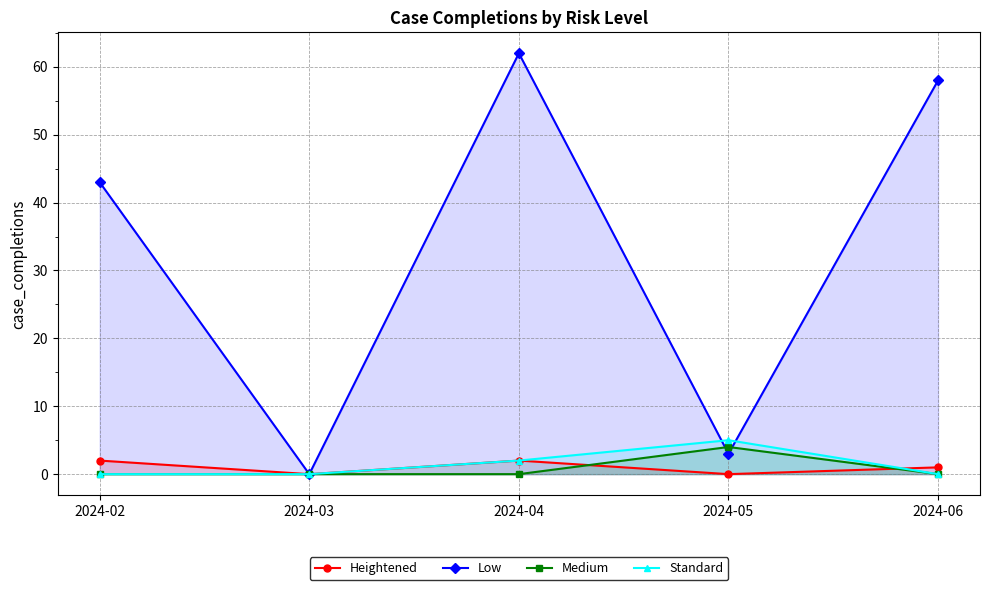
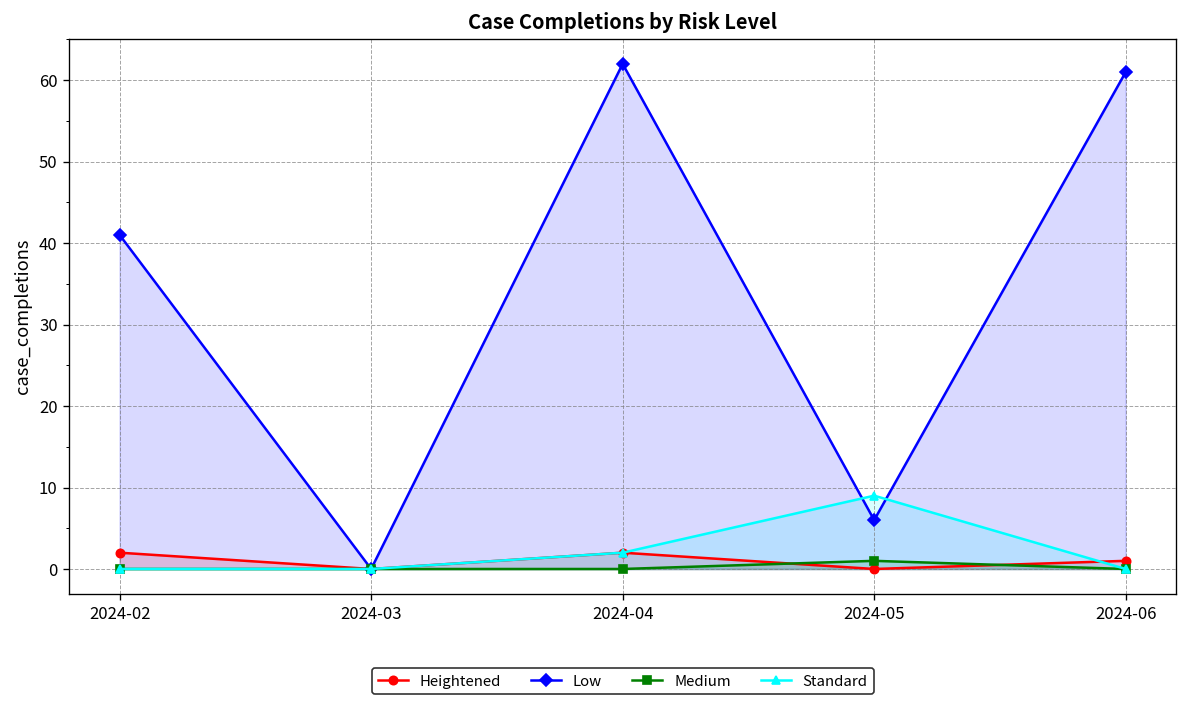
Low, 2024-02: 43 -> 41
Low, 2024-05: 3 -> 6
Medium, 2024-05: 4 -> 1
Standard, 2024-05: 5 -> 9
Low, 2024-06: 58 -> 61
